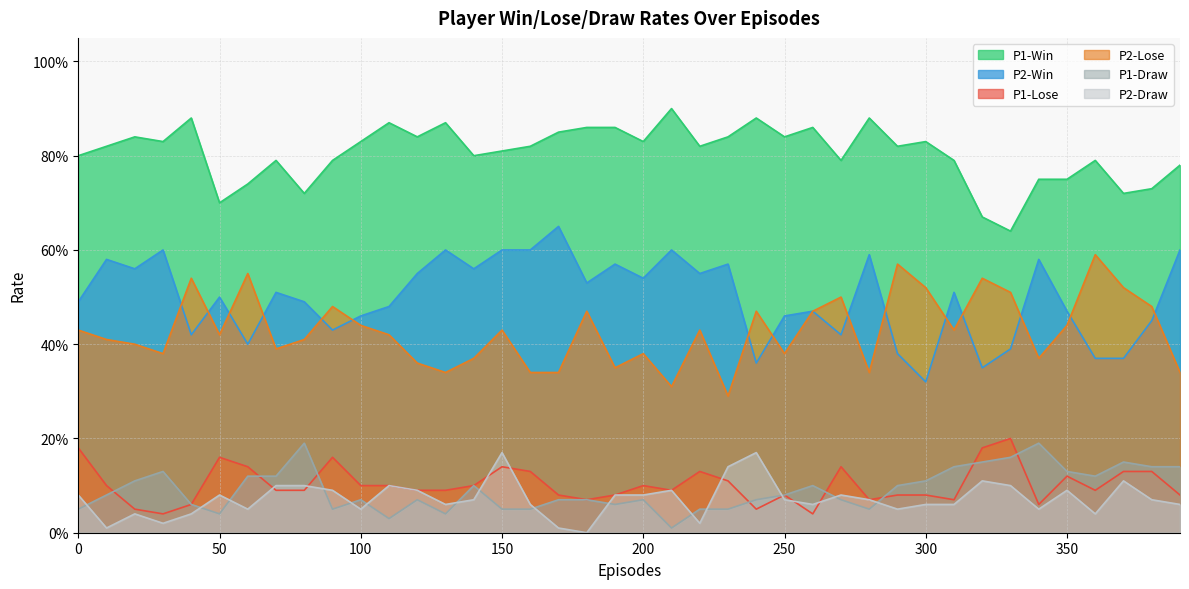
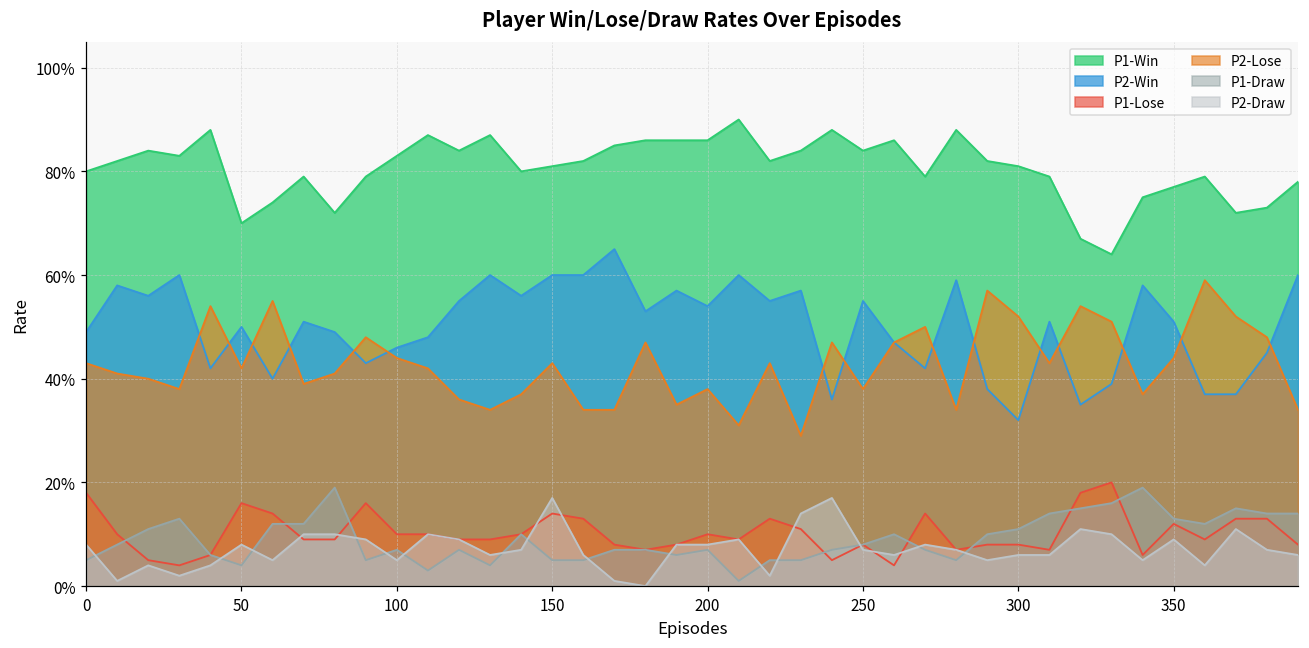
P1-Win, 200: 83% -> 86%
P2-Win, 250: 46% -> 55%
P1-Win, 300: 83% -> 81%
P1-Win, 350: 75% -> 77%
P2-Win, 350: 47% -> 51%
